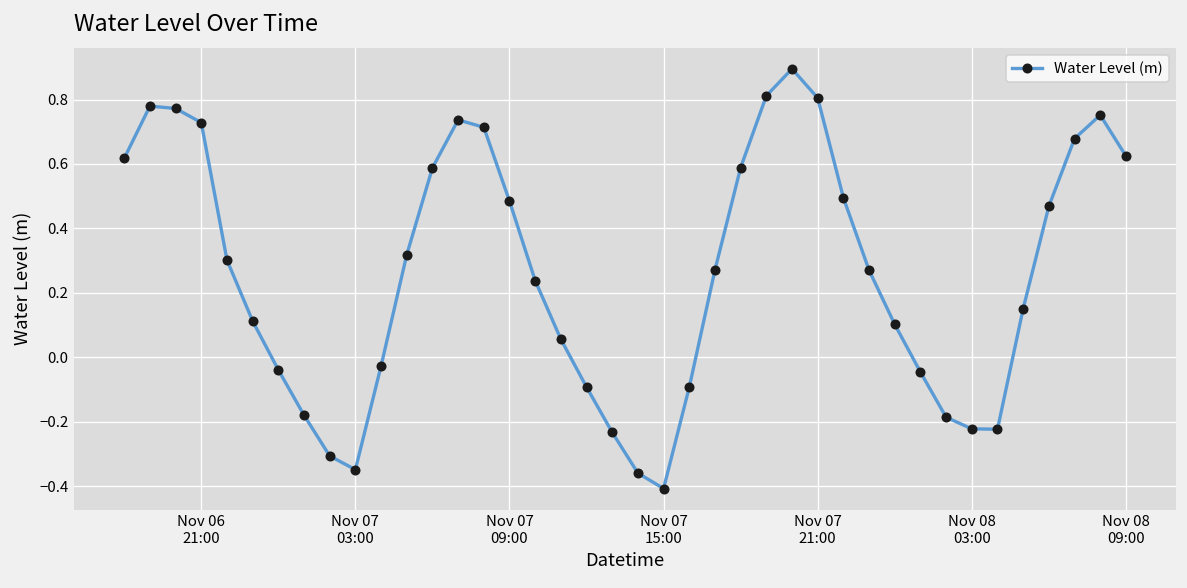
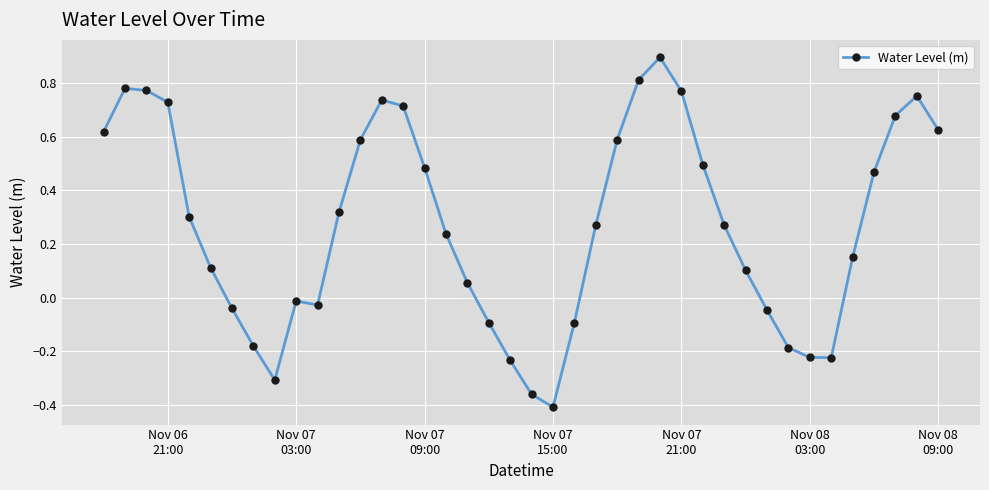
Nov 07 03:00: -0.35 -> -0.01
Nov 07 21:00: 0.80 -> 0.77
